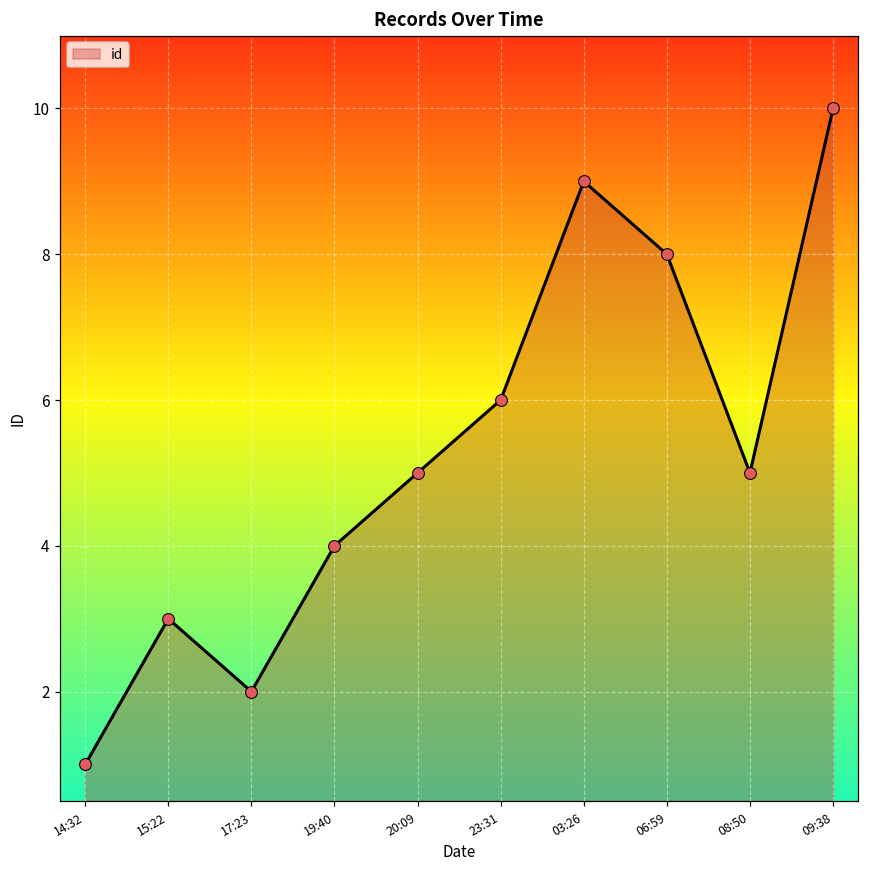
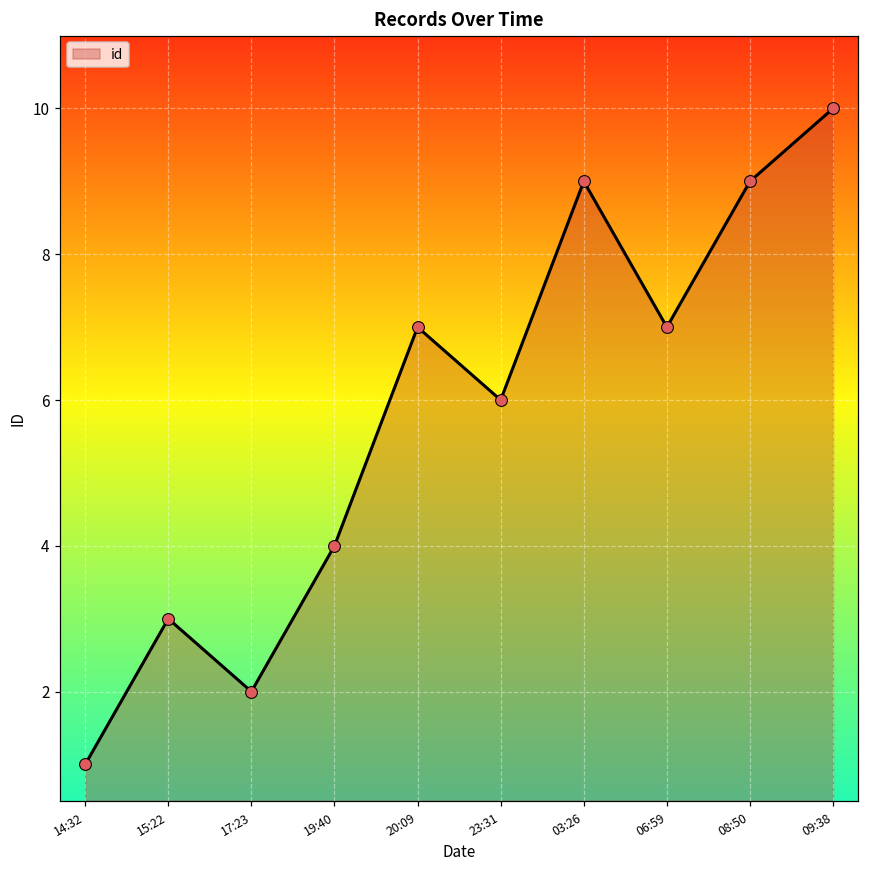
20:09: 5 -> 7
06:59: 8 -> 7
08:50: 5 -> 9
